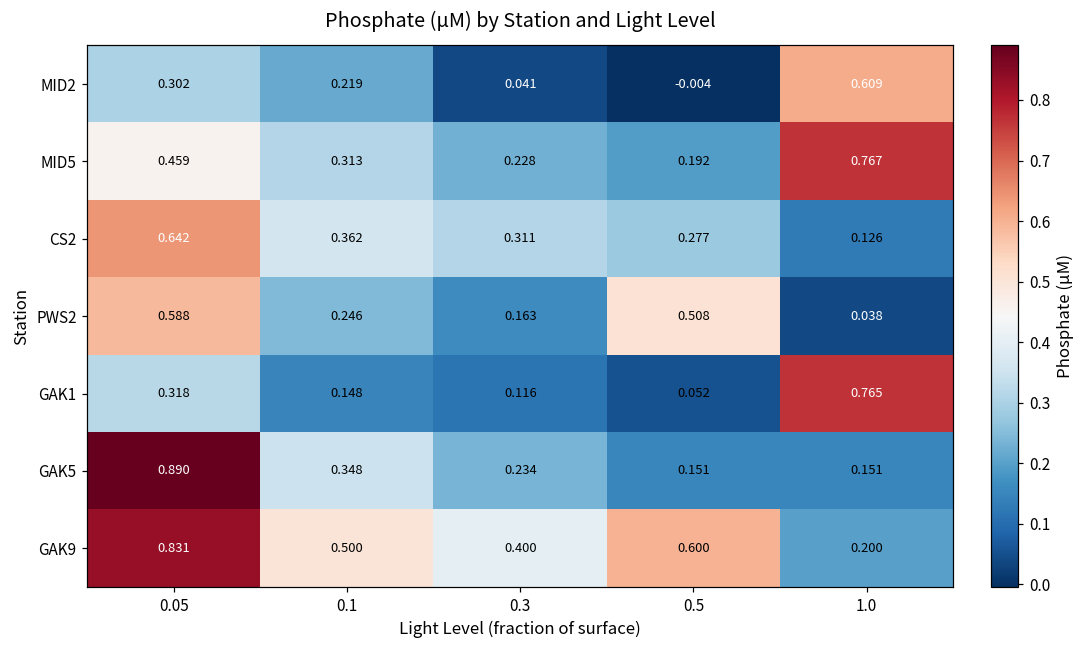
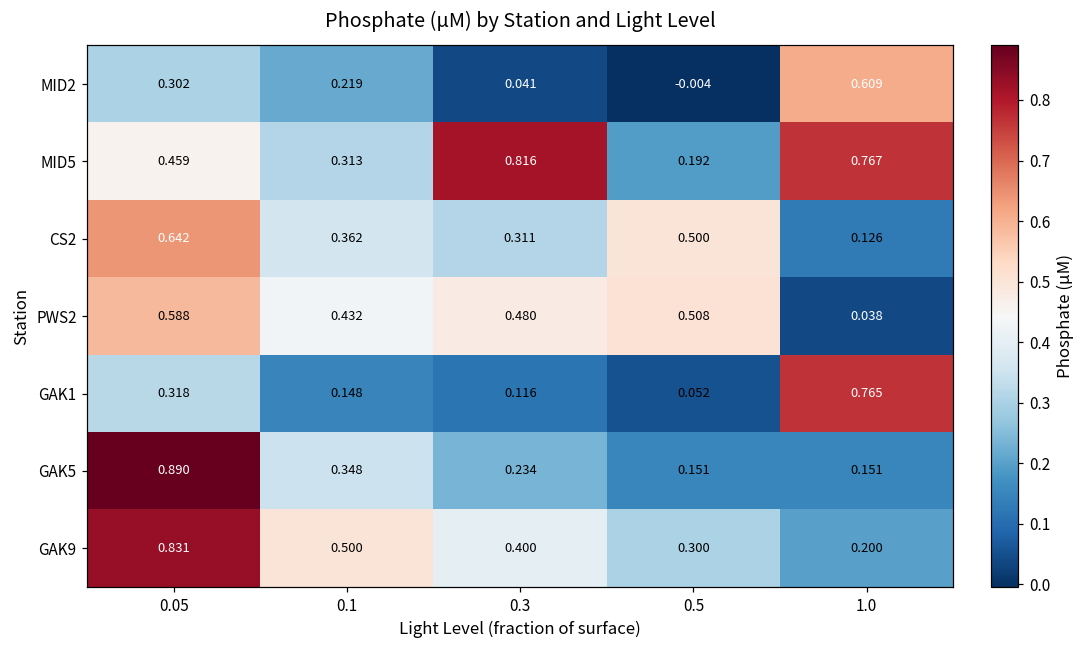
MID5, 0.3: 0.228 -> 0.816
CS2, 0.5: 0.277 -> 0.500
PWS2, 0.1: 0.246 -> 0.432
PWS2, 0.3: 0.163 -> 0.480
GAK9, 0.5: 0.600 -> 0.300
